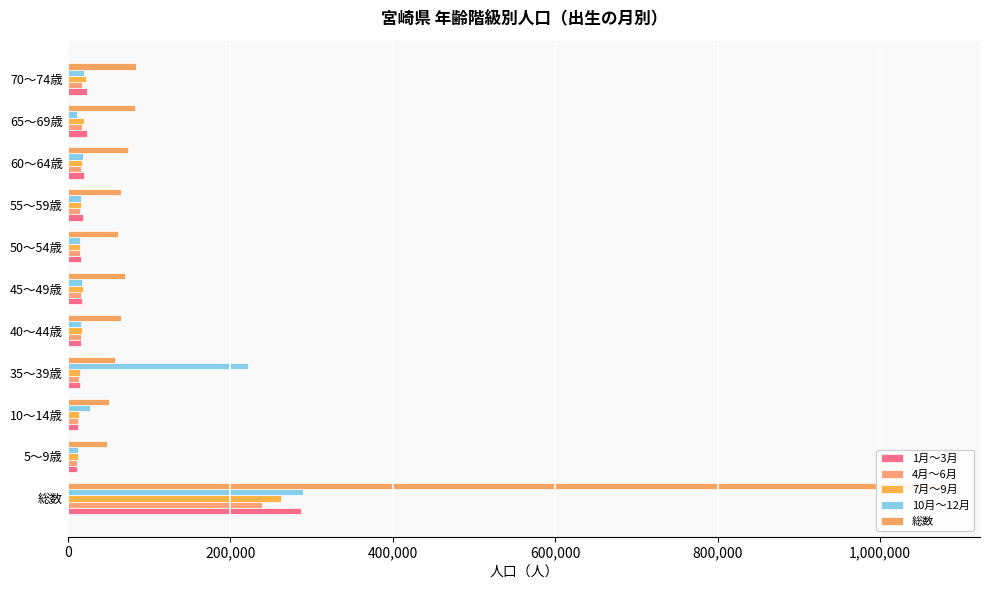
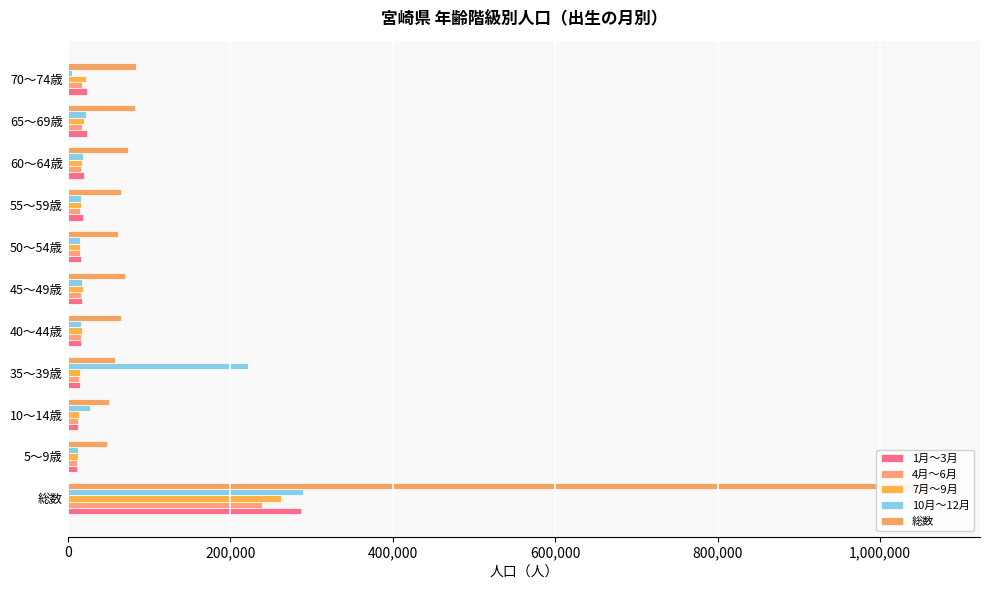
10月～12月, 70～74歳: 20,000 -> 10,000
10月～12月, 65～69歳: 10,000 -> 20,000
